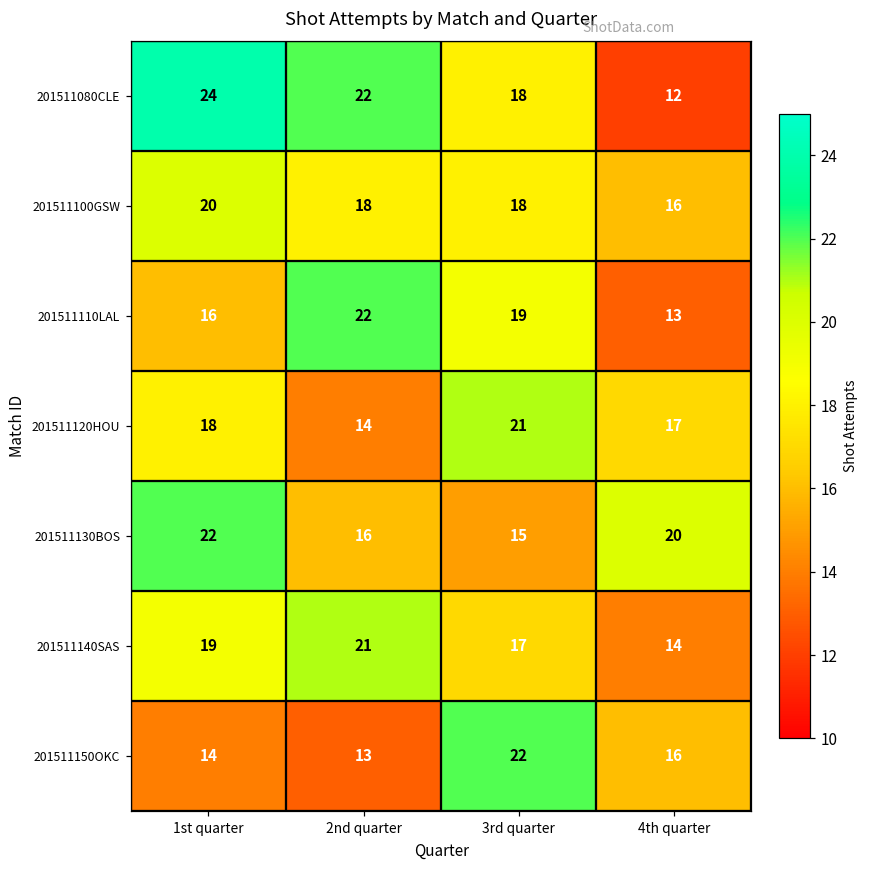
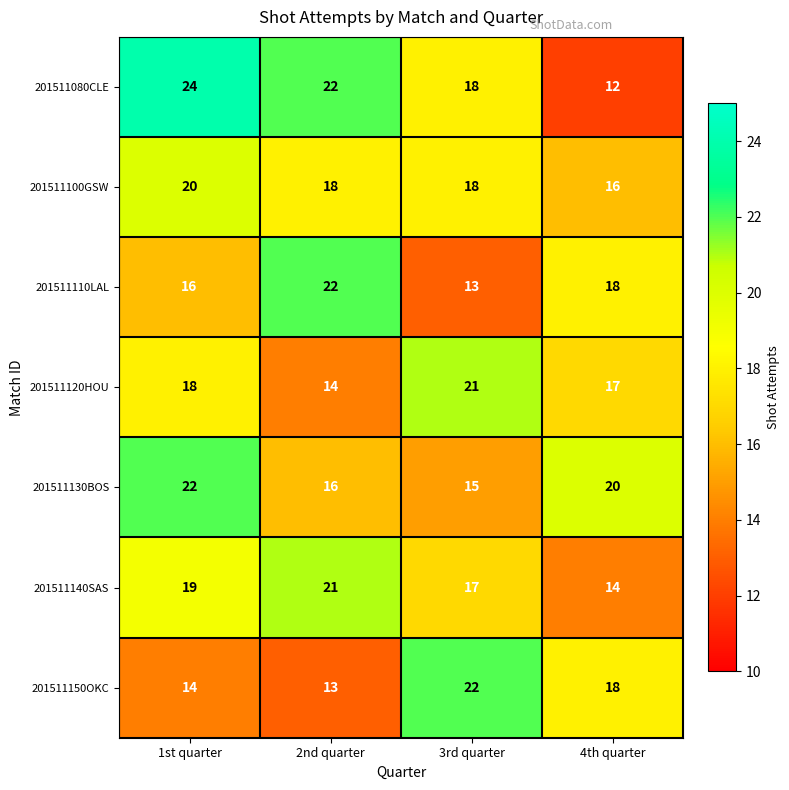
201511110LAL, 3rd quarter: 19 -> 13
201511110LAL, 4th quarter: 13 -> 18
201511150OKC, 4th quarter: 16 -> 18
